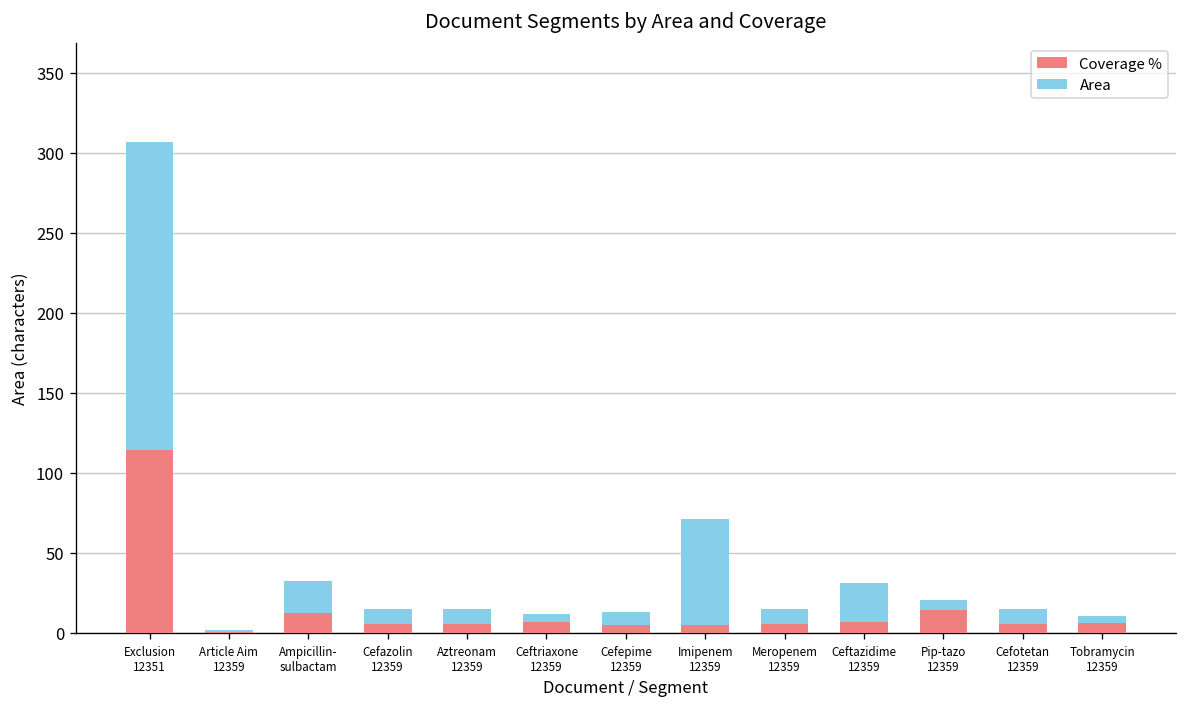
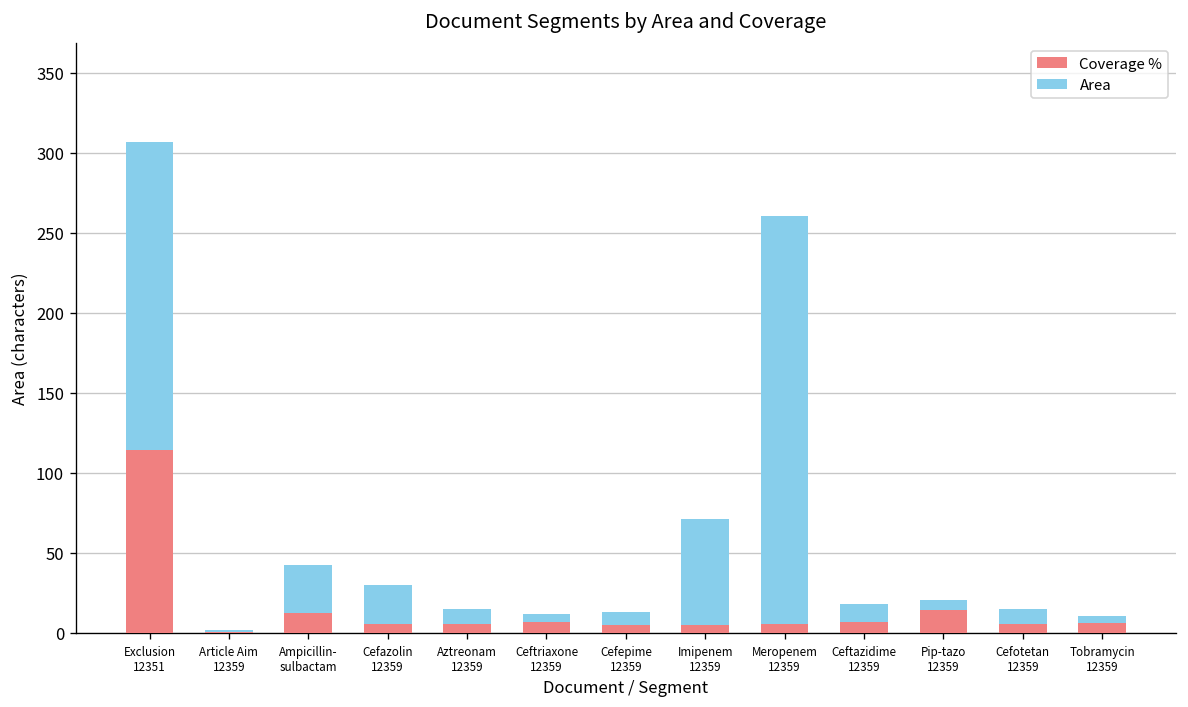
Area, Ampicillin- sulbactam: 20 -> 30
Area, Cefazolin 12359: 9 -> 24
Area, Meropenem 12359: 9 -> 255
Area, Ceftazidime 12359: 24 -> 11
